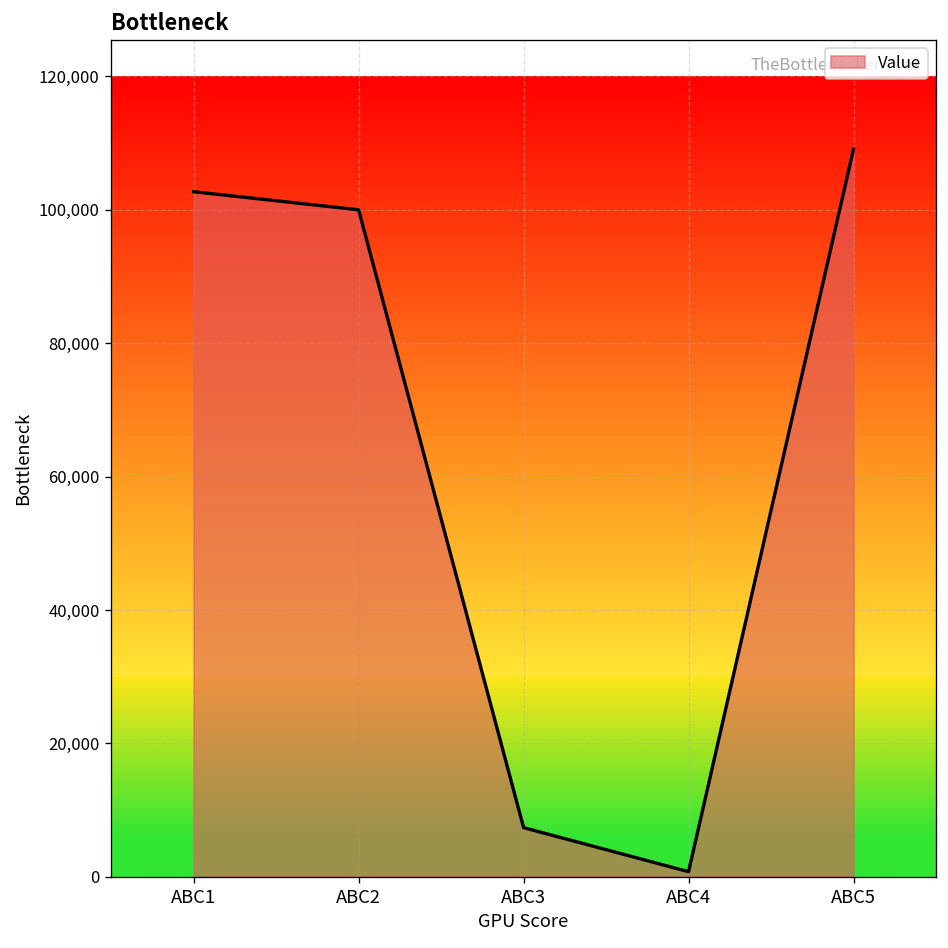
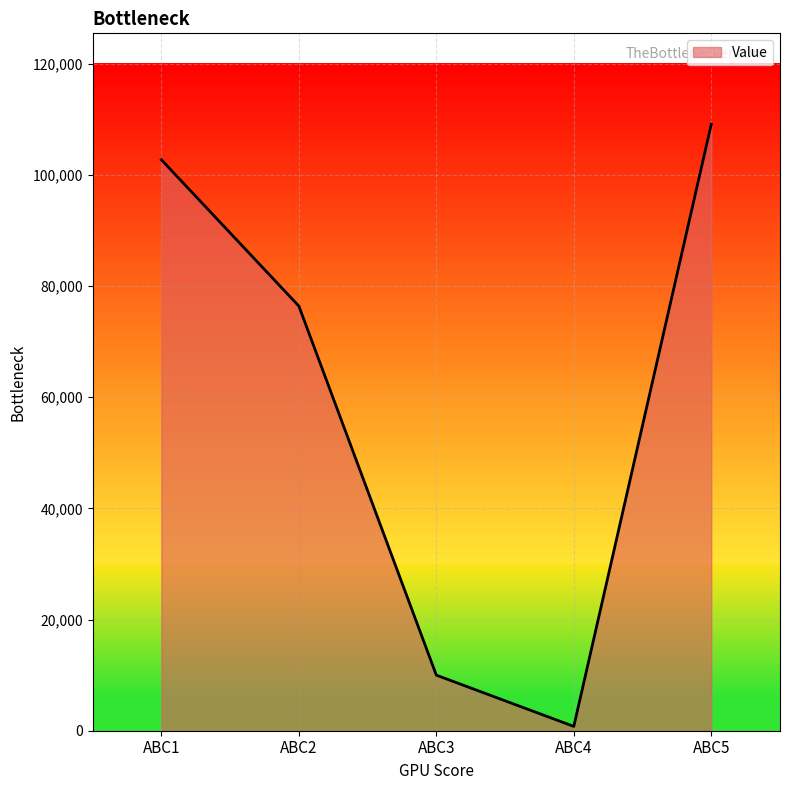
ABC2: 100,000 -> 76,000
ABC3: 7,000 -> 10,000
